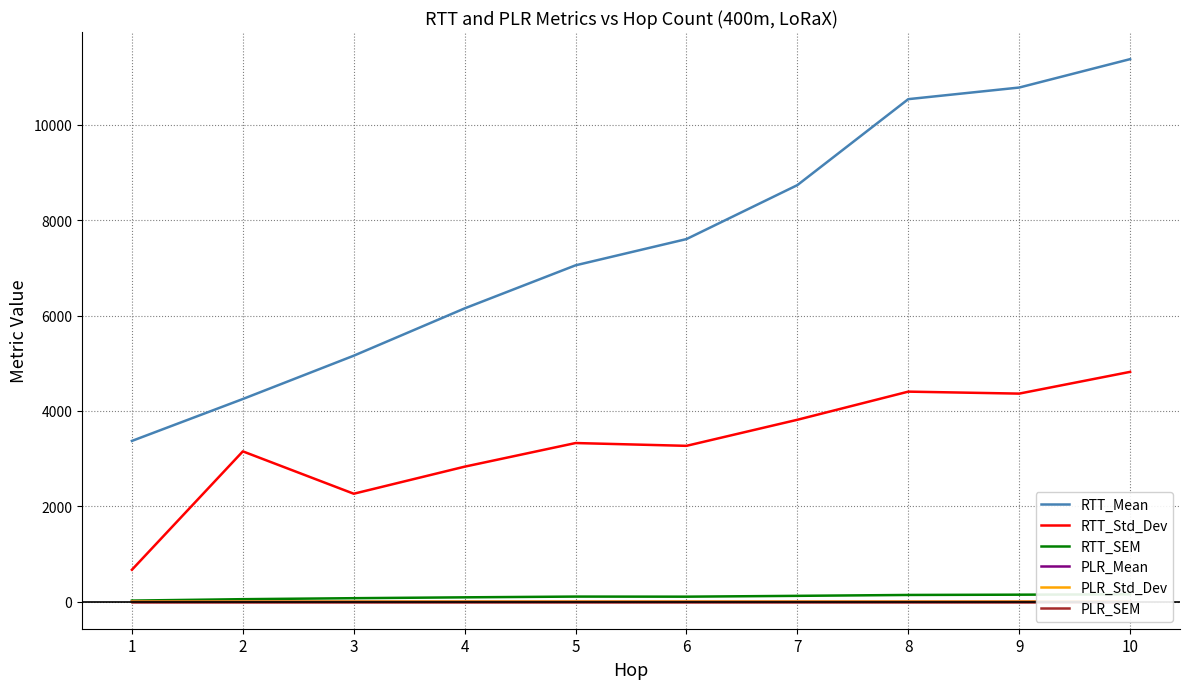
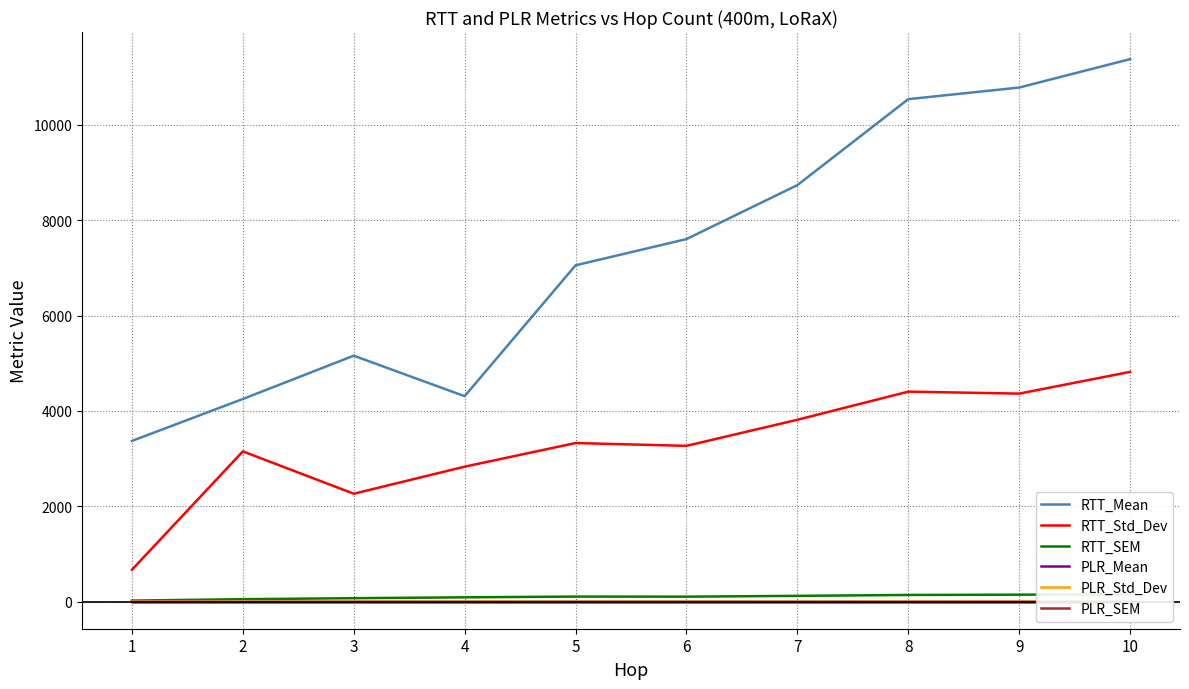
RTT_Mean, 4: 6100 -> 4300
